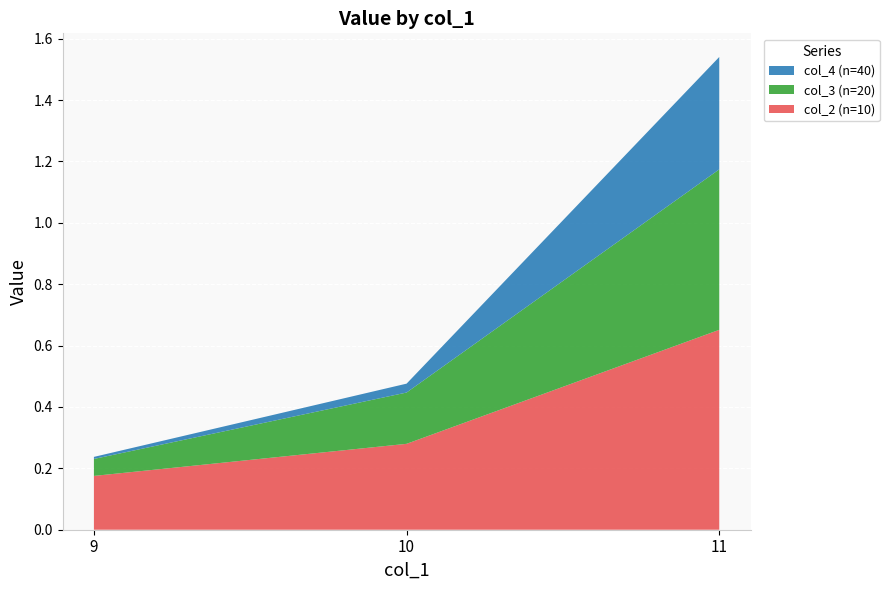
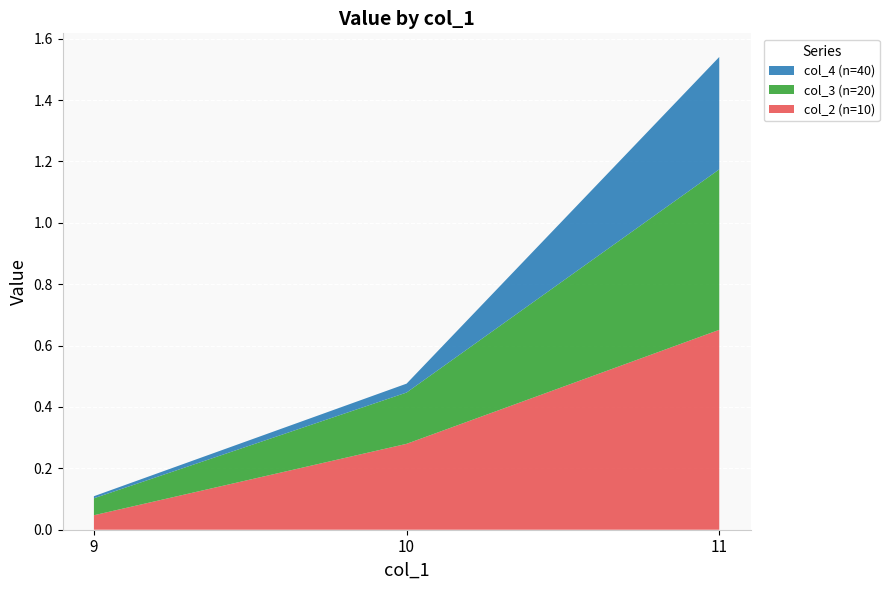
col_2 (n=10), 9: 0.18 -> 0.05
